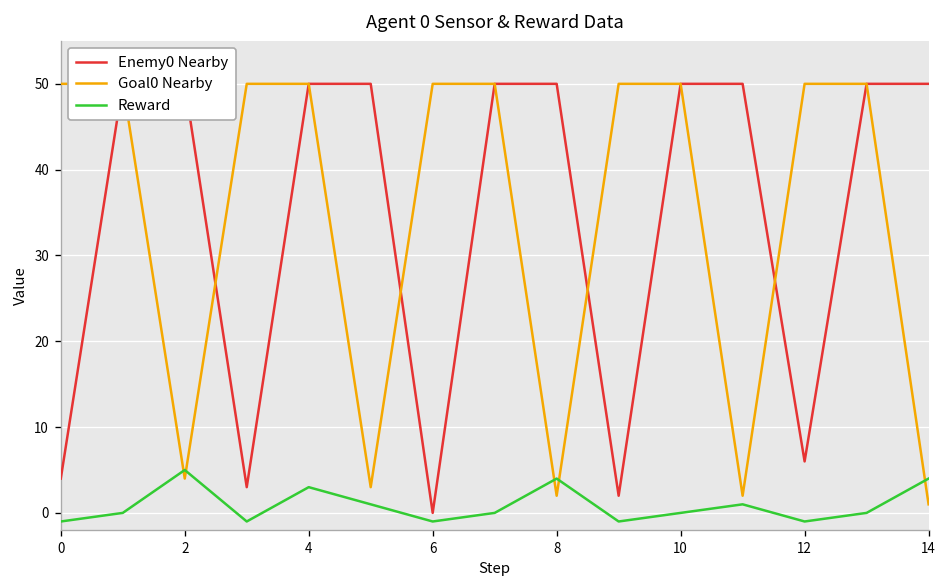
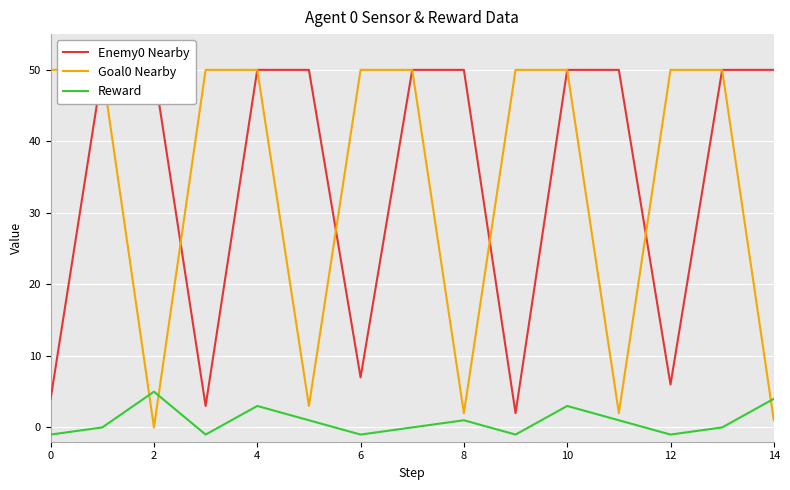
Goal0 Nearby, 2: 4 -> 0
Enemy0 Nearby, 6: 0 -> 7
Reward, 8: 4 -> 1
Reward, 10: 0 -> 3
